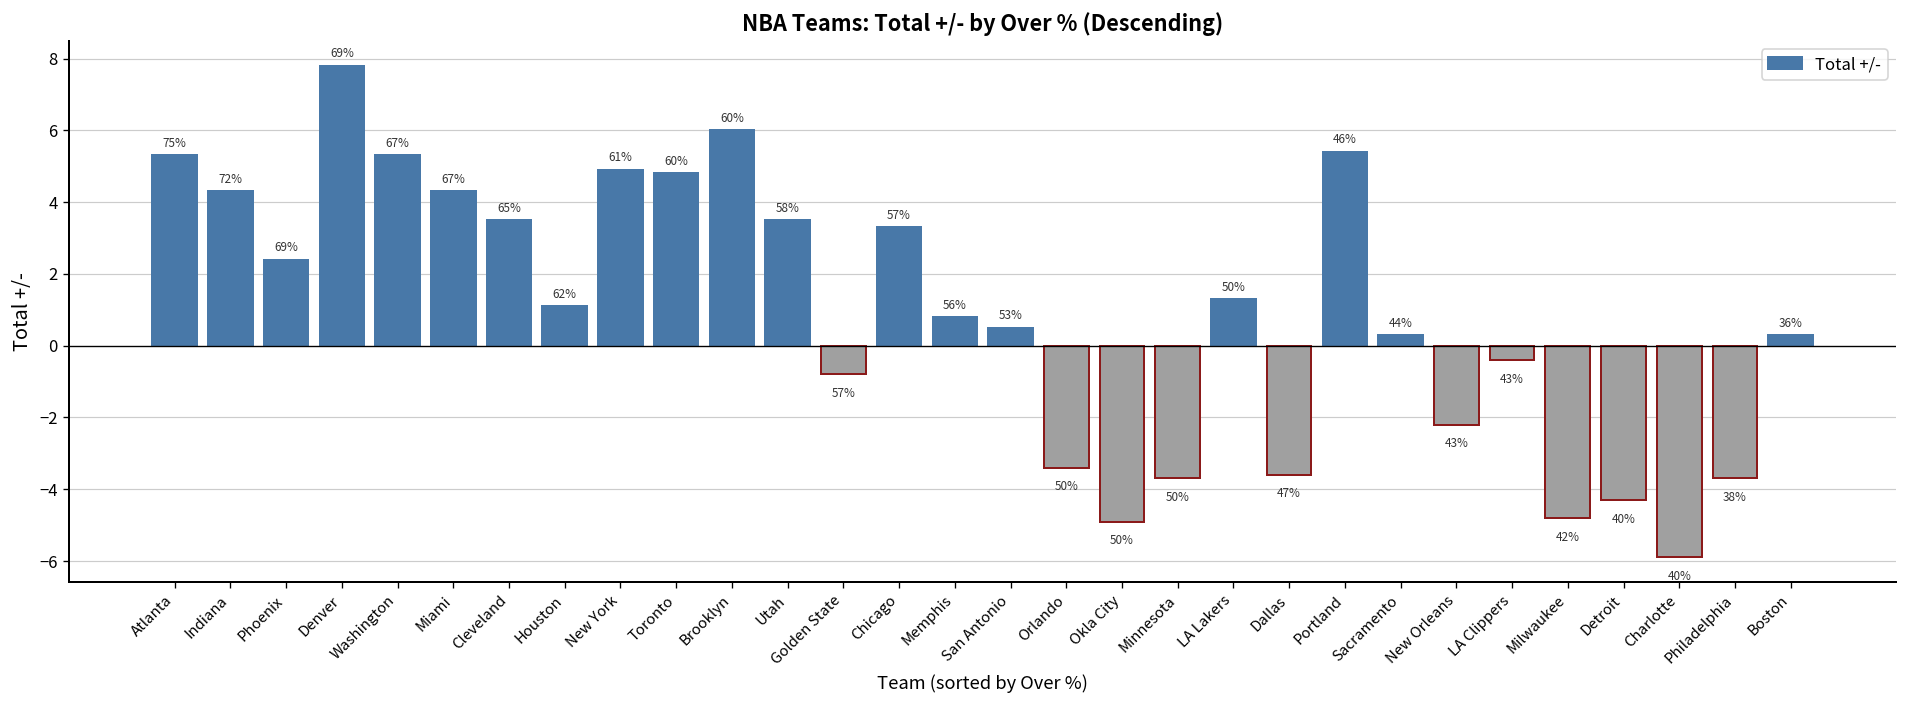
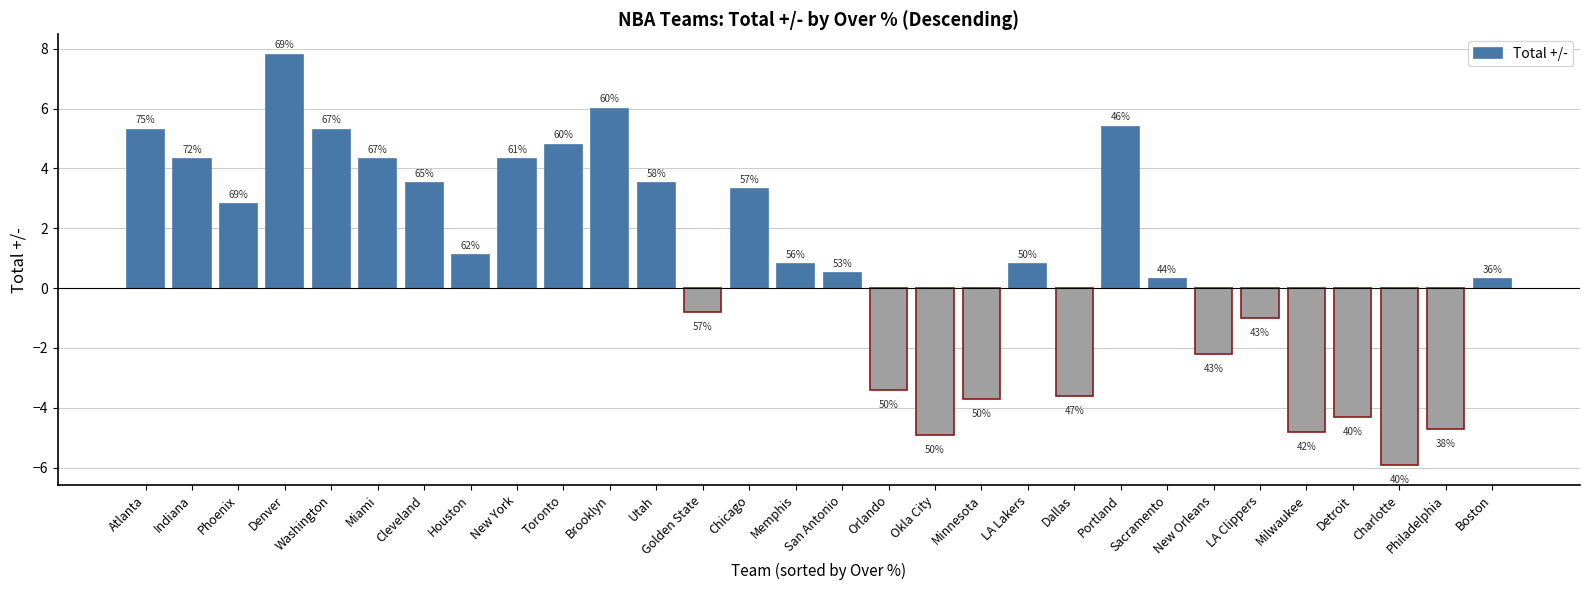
Phoenix: 2.4 -> 2.8
New York: 4.9 -> 4.3
LA Lakers: 1.3 -> 0.8
LA Clippers: -0.4 -> -1.0
Philadelphia: -3.7 -> -4.7
